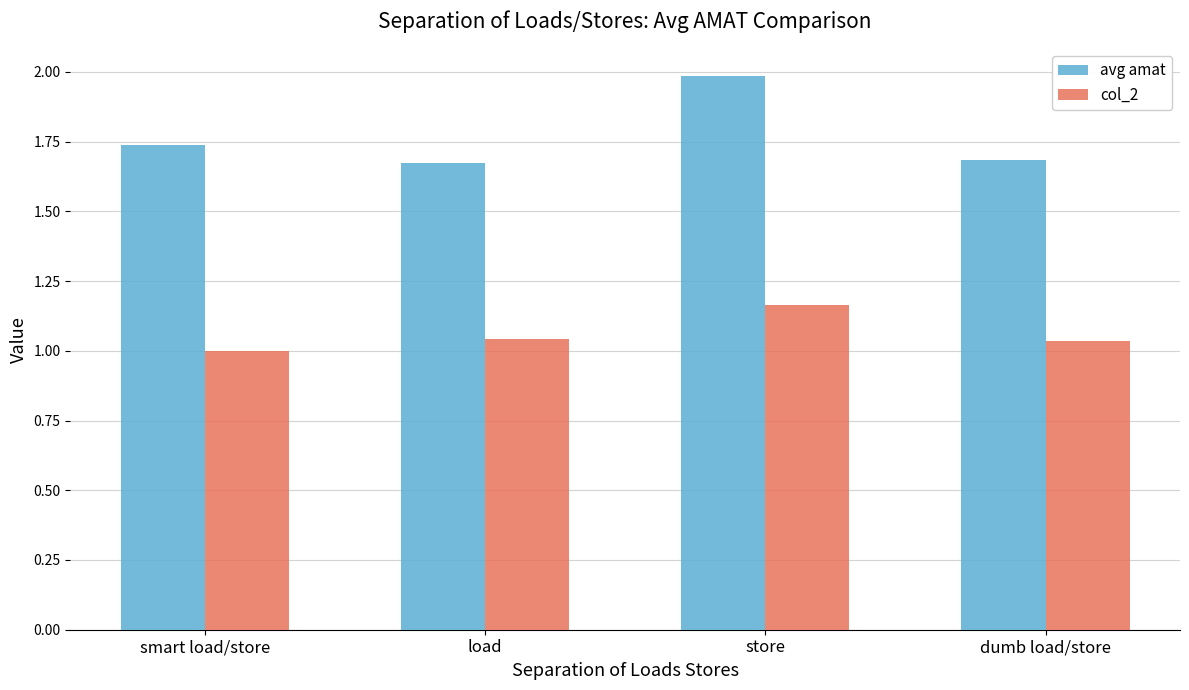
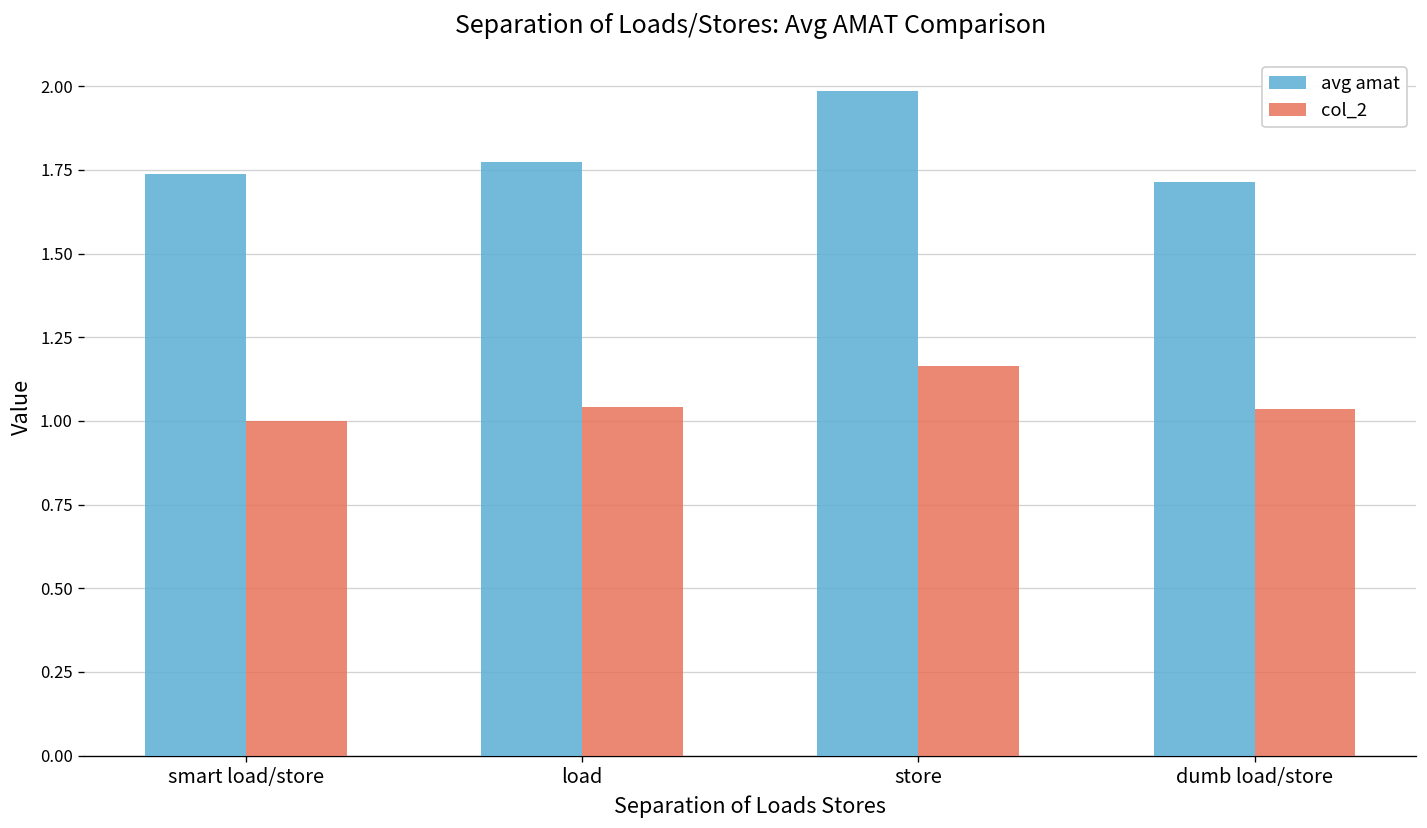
avg amat, load: 1.67 -> 1.77
avg amat, dumb load/store: 1.68 -> 1.71
